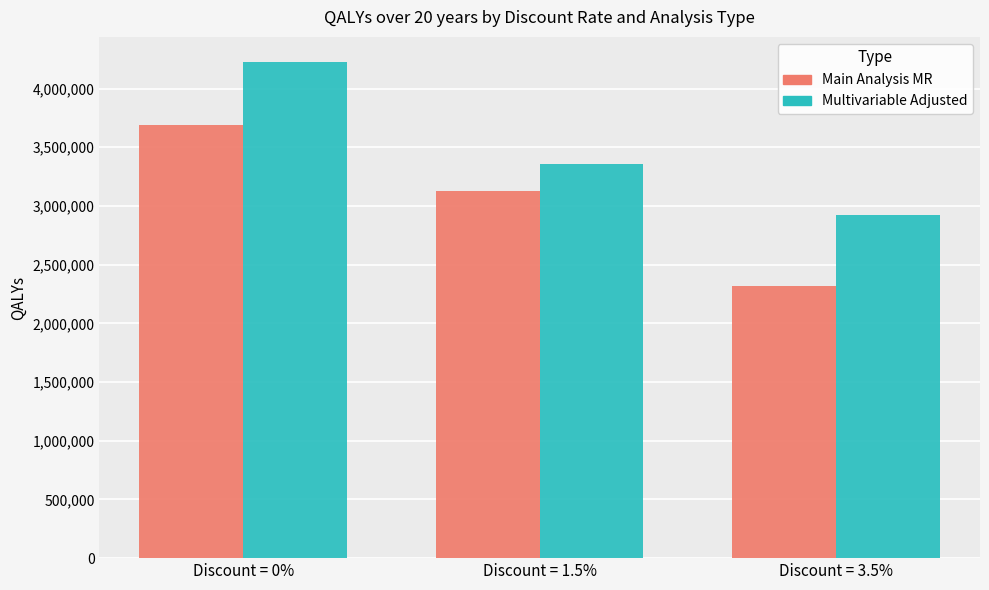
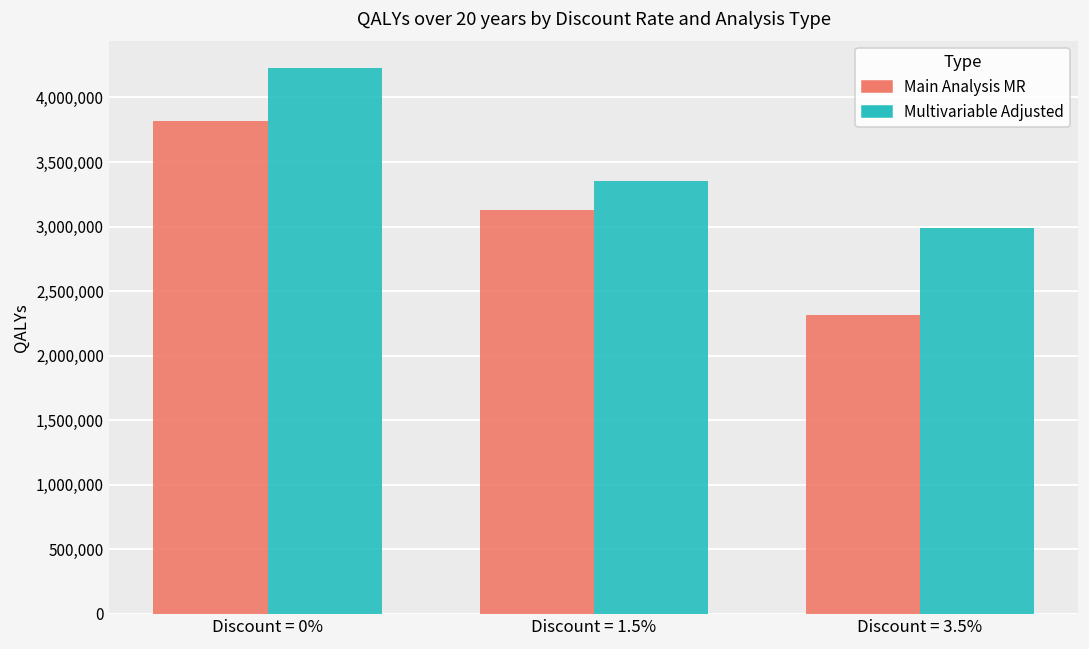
Main Analysis MR, Discount = 0%: 3,690,000 -> 3,820,000
Multivariable Adjusted, Discount = 3.5%: 2,920,000 -> 2,990,000
